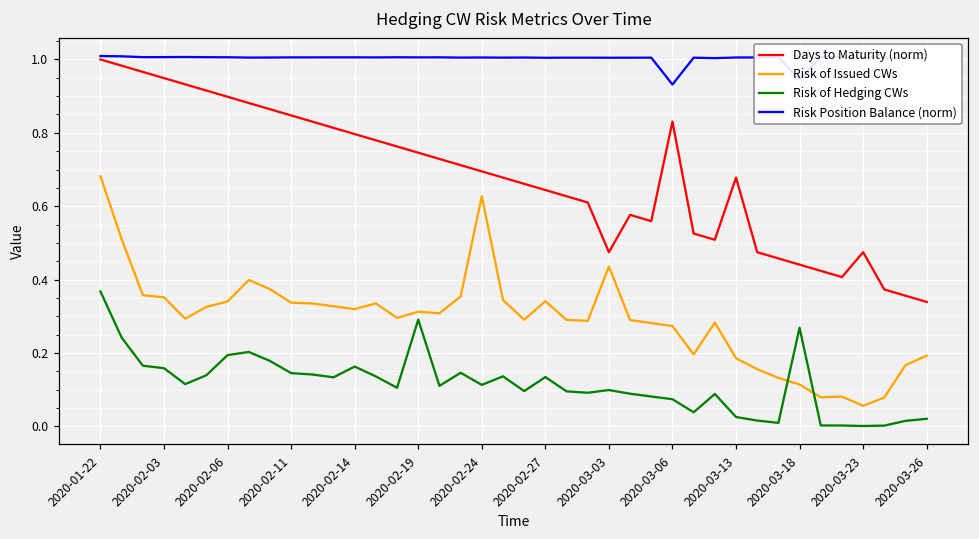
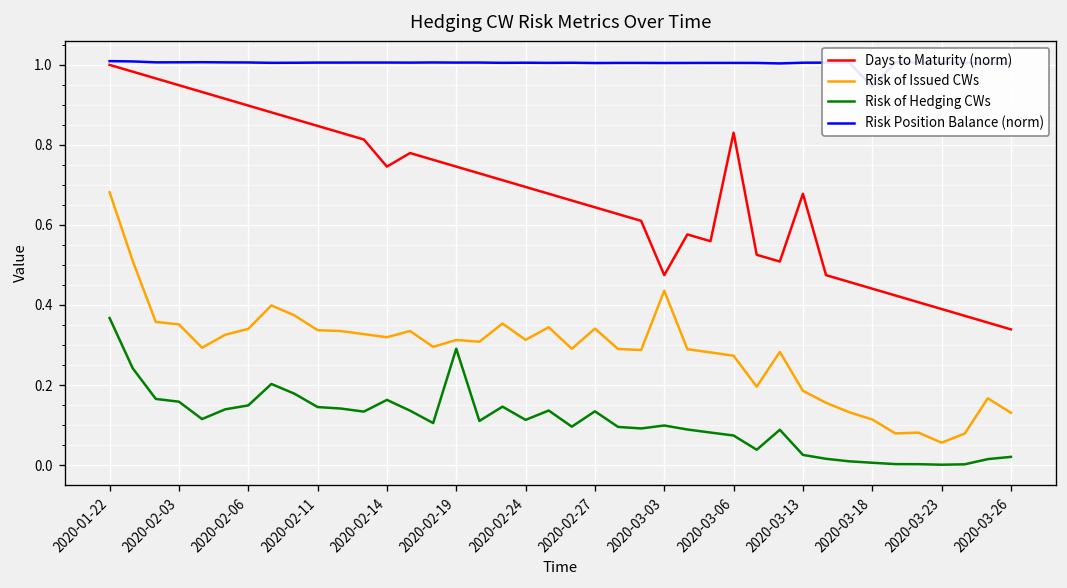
Risk of Hedging CWs, 2020-02-06: 0.19 -> 0.15
Days to Maturity (norm), 2020-02-14: 0.80 -> 0.75
Risk of Issued CWs, 2020-02-24: 0.63 -> 0.31
Risk Position Balance (norm), 2020-03-06: 0.93 -> 1.00
Risk of Hedging CWs, 2020-03-18: 0.27 -> 0.01
Days to Maturity (norm), 2020-03-23: 0.47 -> 0.39
Risk of Issued CWs, 2020-03-26: 0.19 -> 0.13
